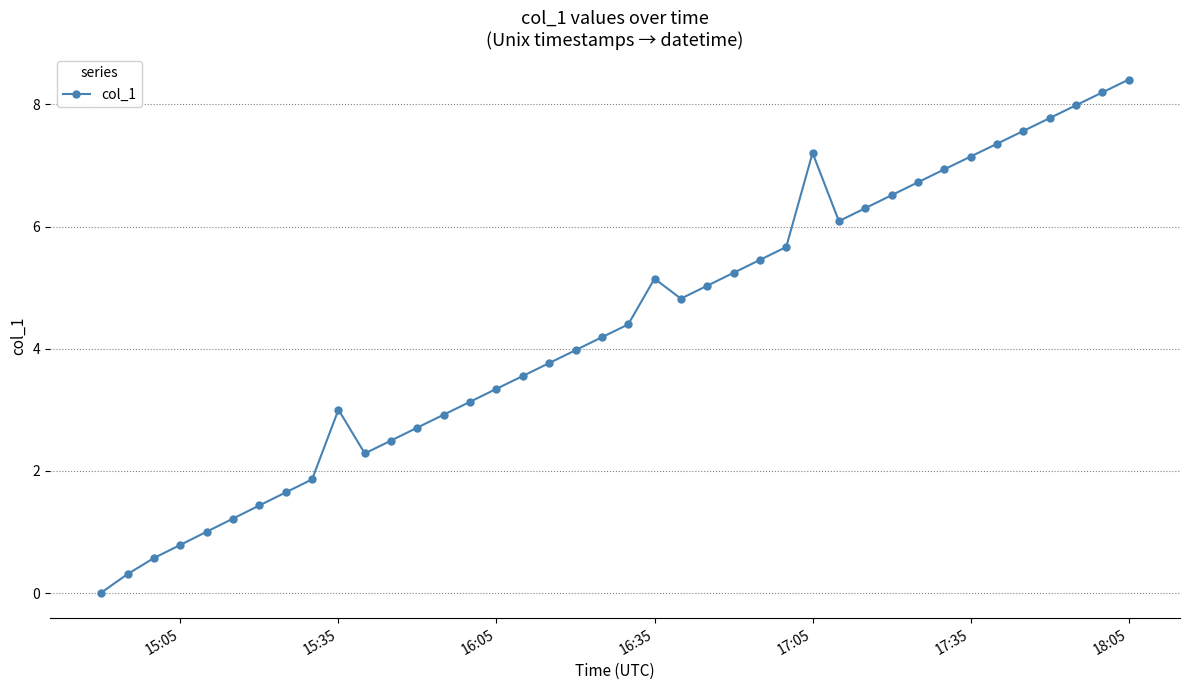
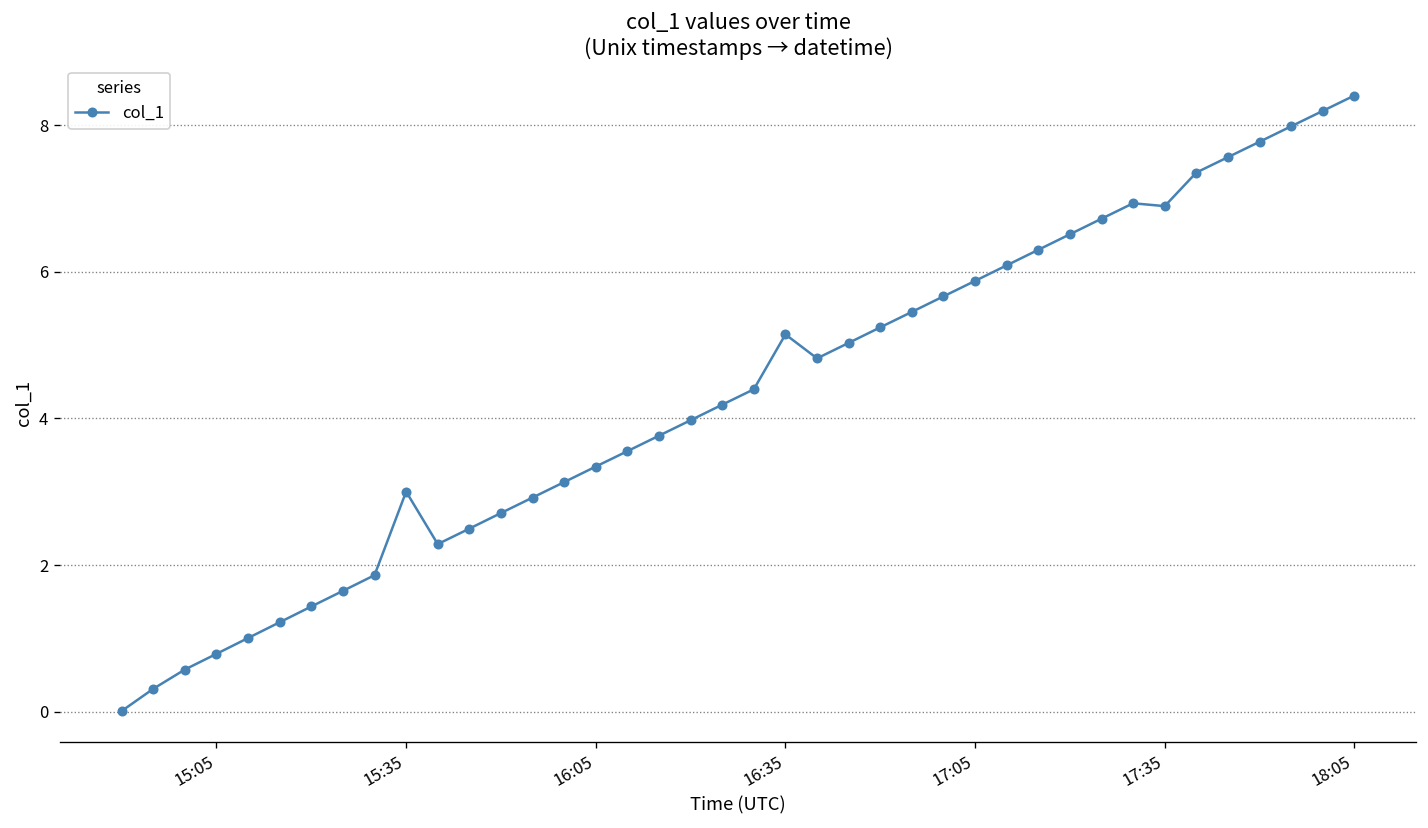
17:05: 7.2 -> 5.9
17:35: 7.1 -> 6.9
